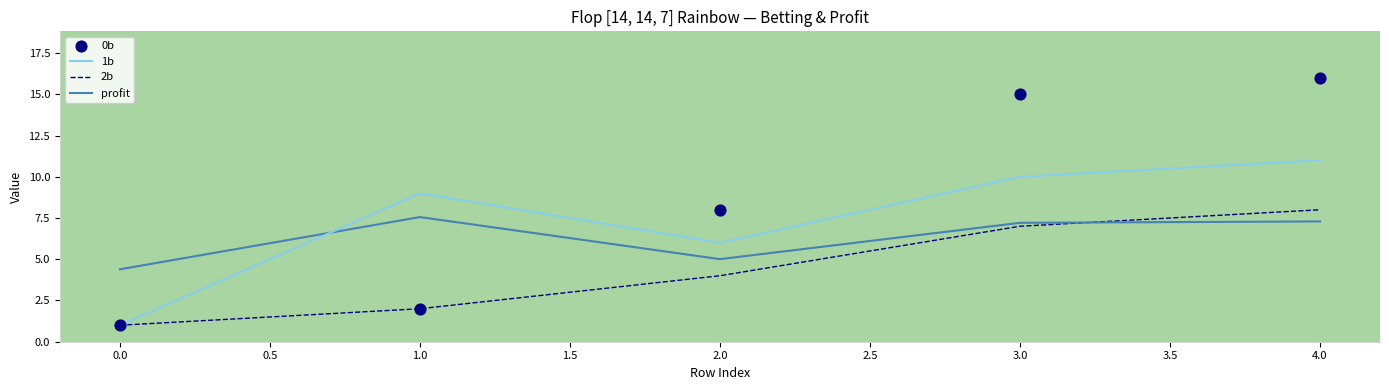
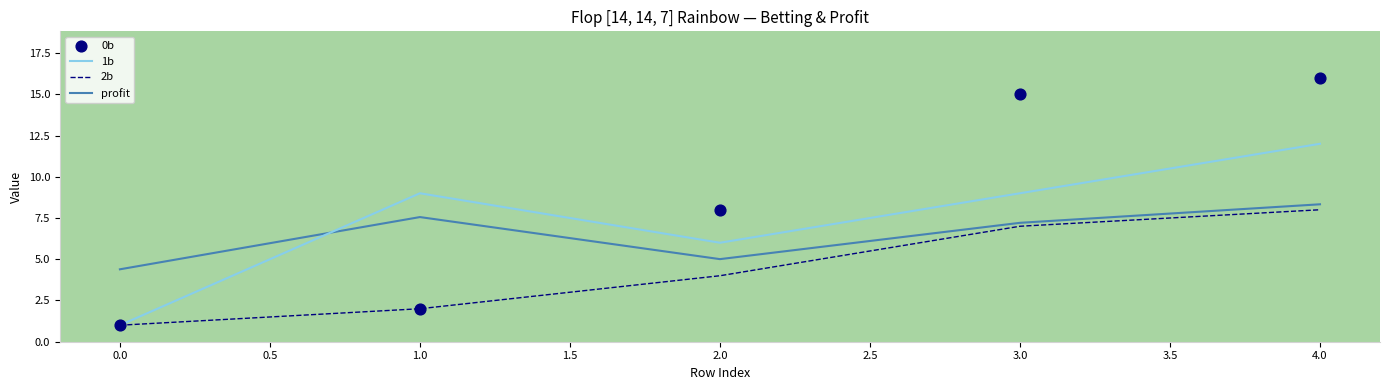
1b, 3.0: 10 -> 9
1b, 4.0: 11 -> 12
profit, 4.0: 7.3 -> 8.3
